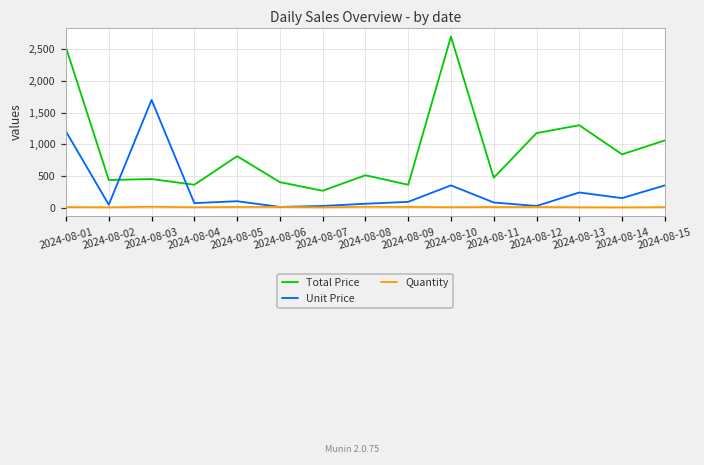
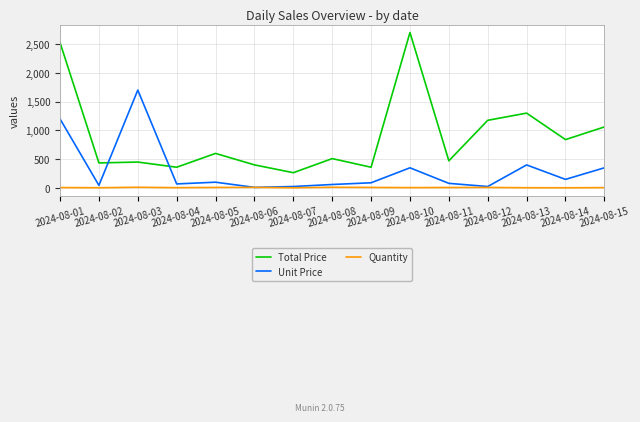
Total Price, 2024-08-05: 800 -> 600
Unit Price, 2024-08-13: 200 -> 400
